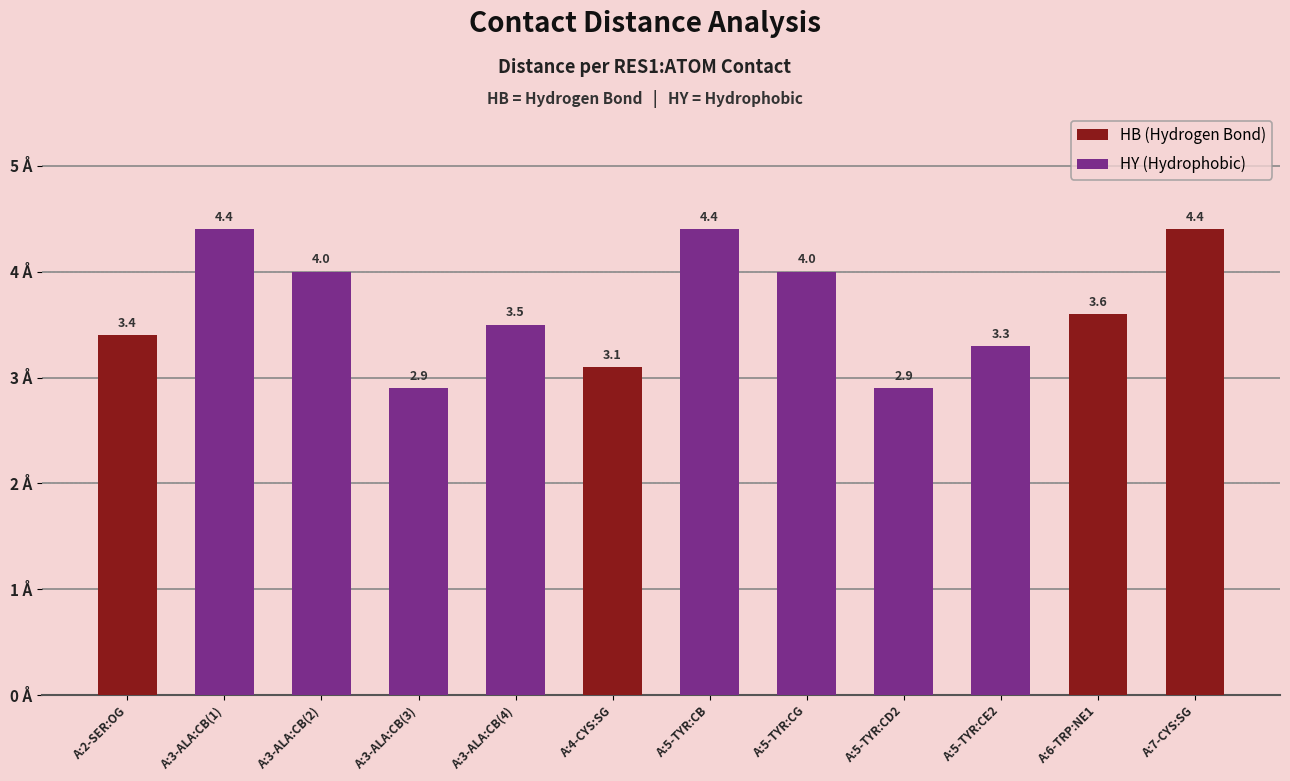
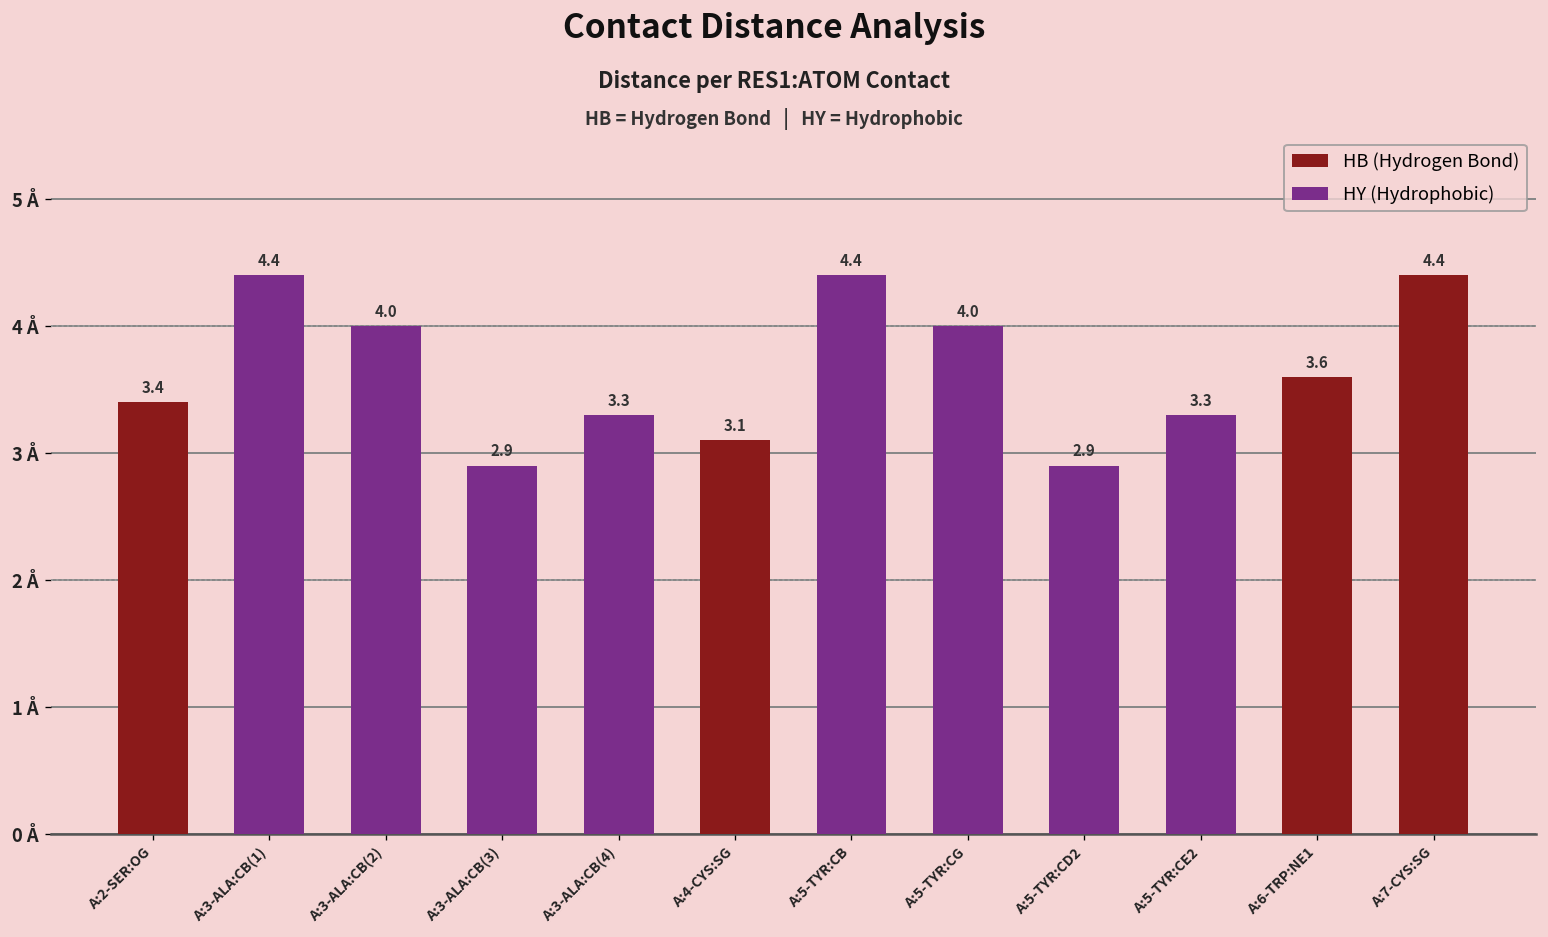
A:3-ALA:CB(4): 3.5 -> 3.3
